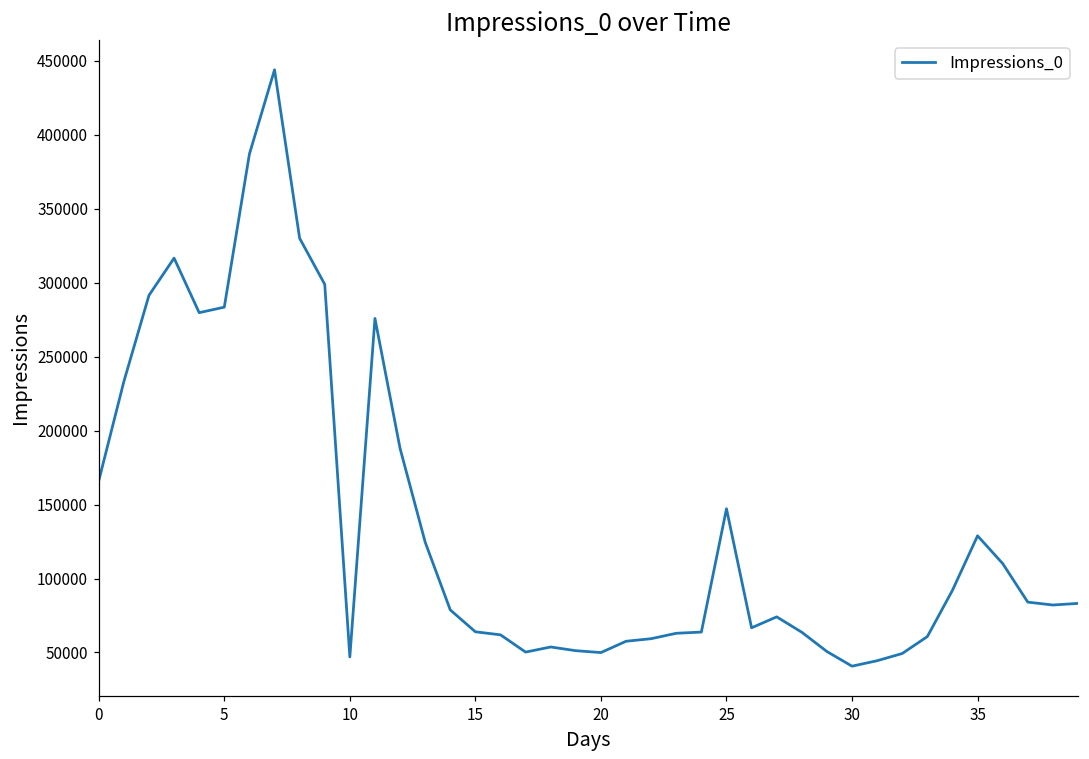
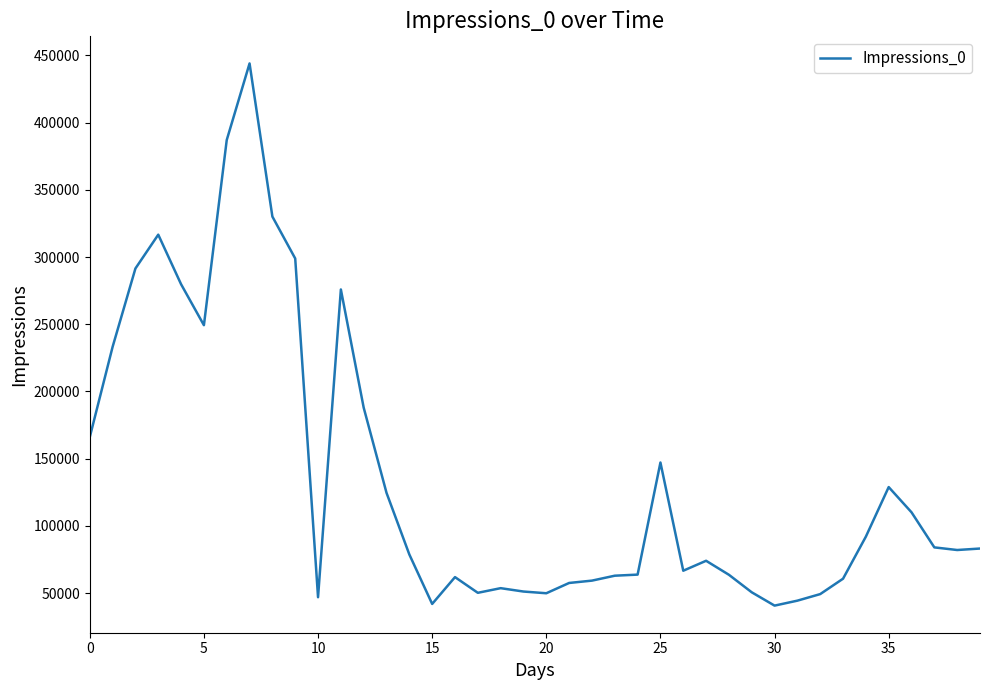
5: 284000 -> 249000
15: 64000 -> 42000
